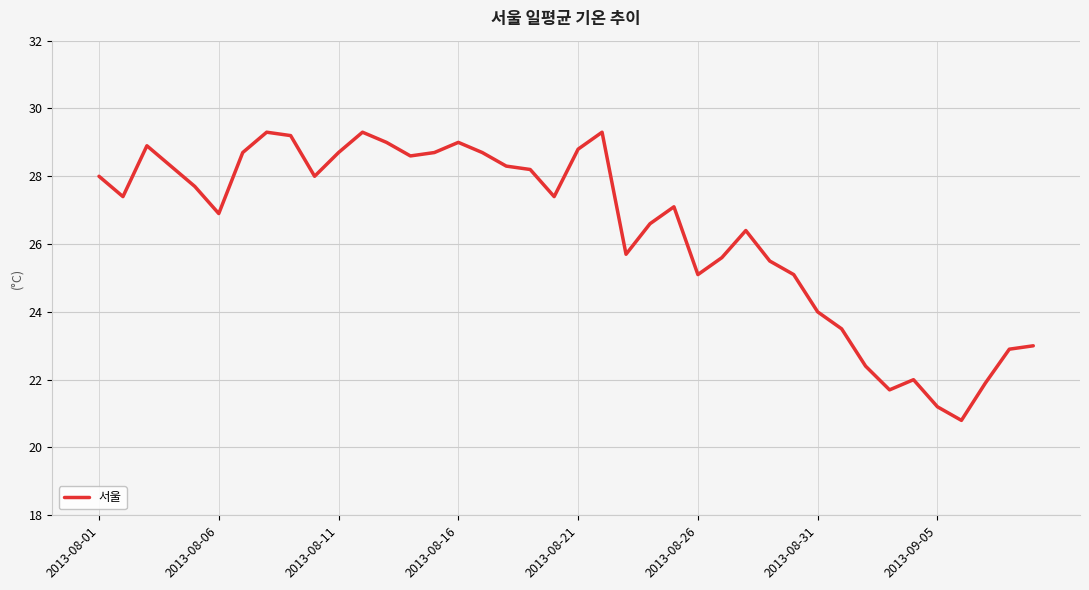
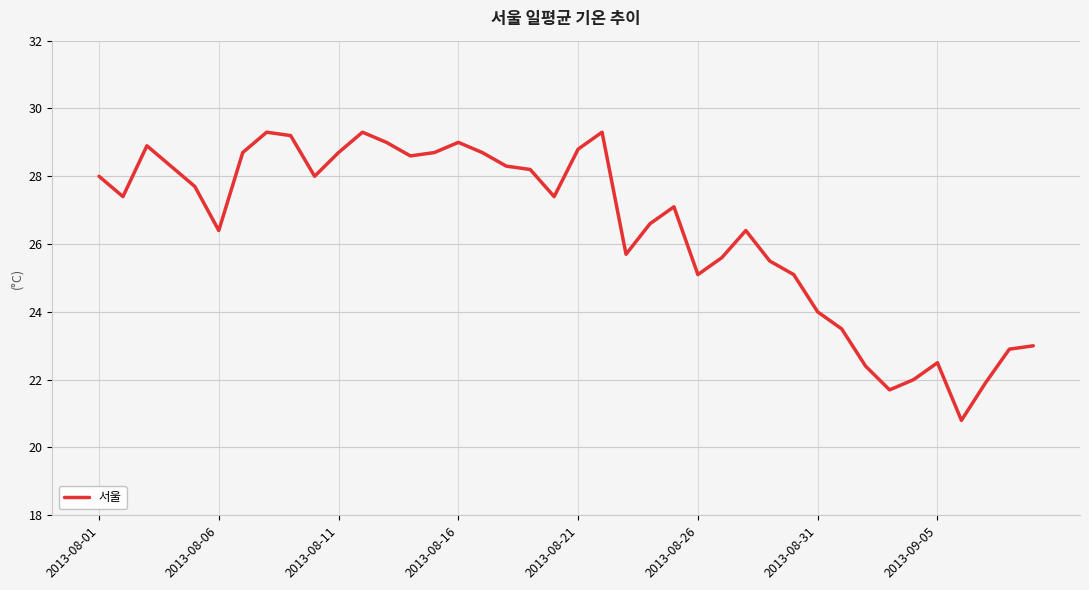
2013-08-06: 26.9 -> 26.4
2013-09-05: 21.2 -> 22.5
